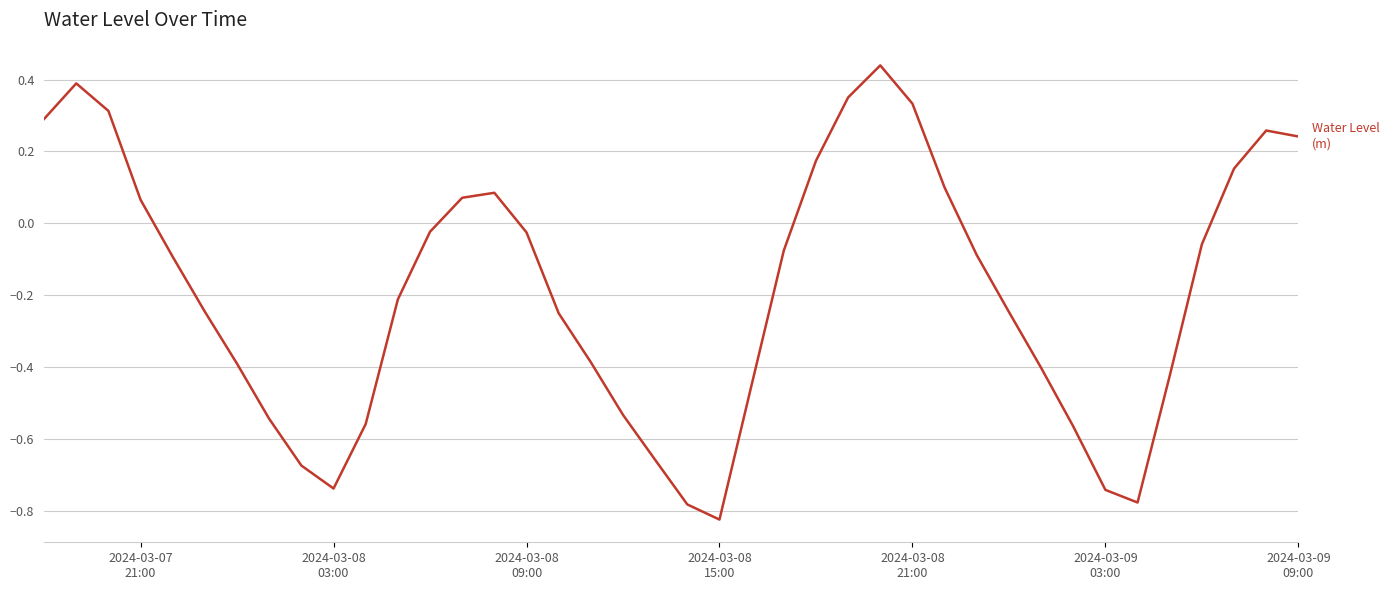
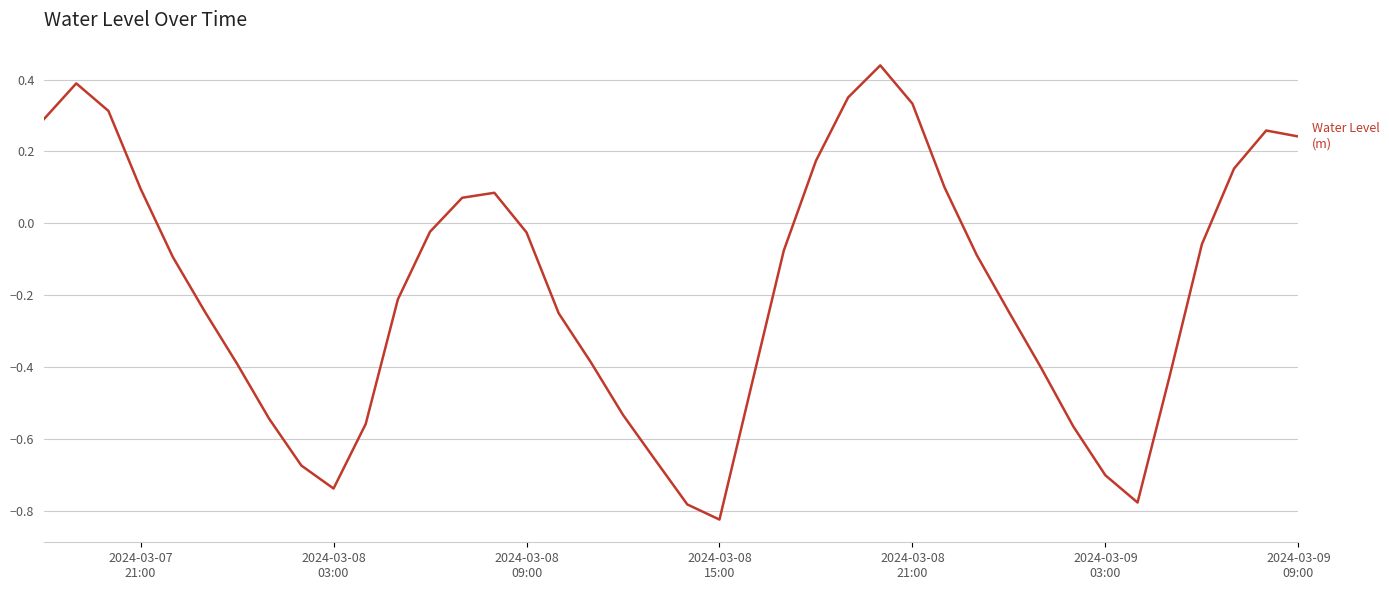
2024-03-07 21:00: 0.07 -> 0.10
2024-03-09 03:00: -0.74 -> -0.70
